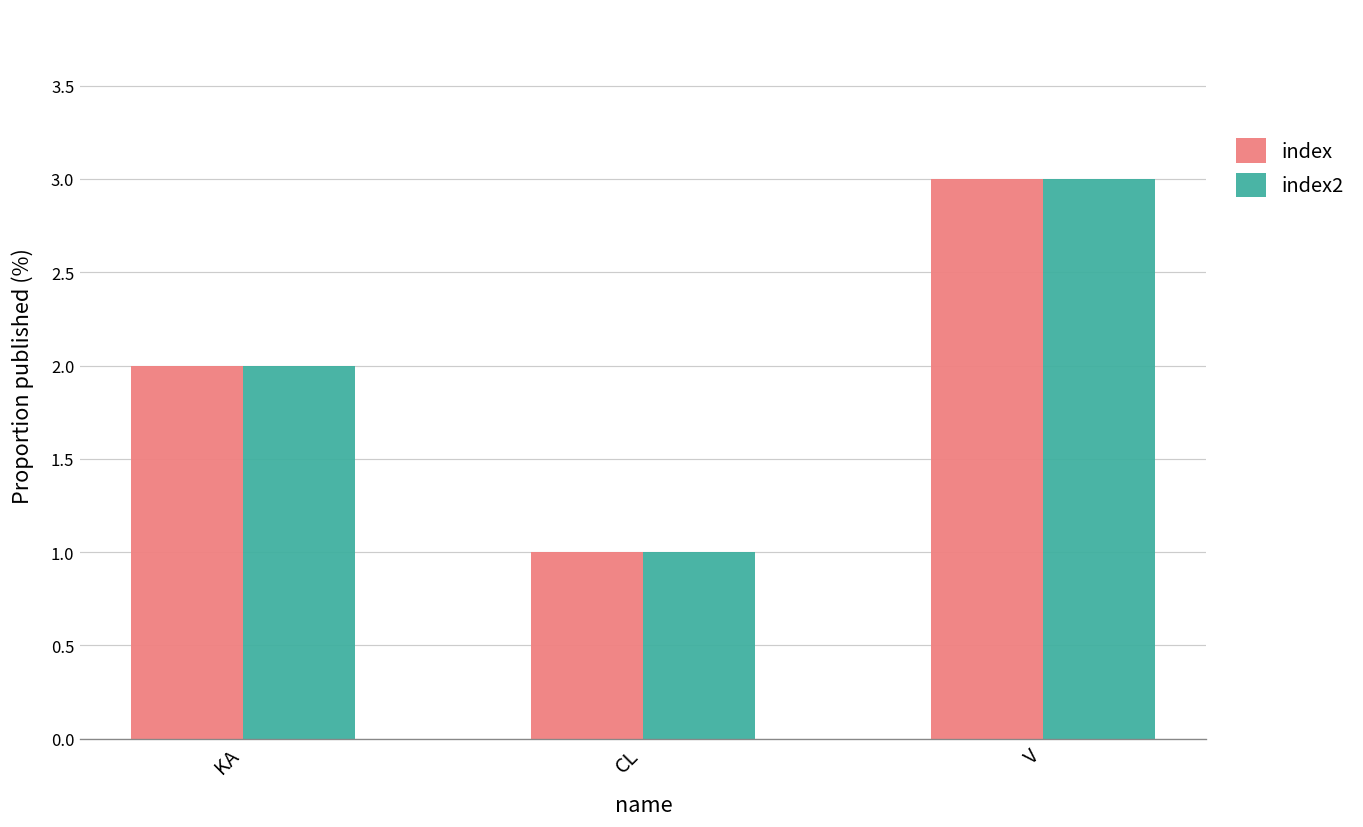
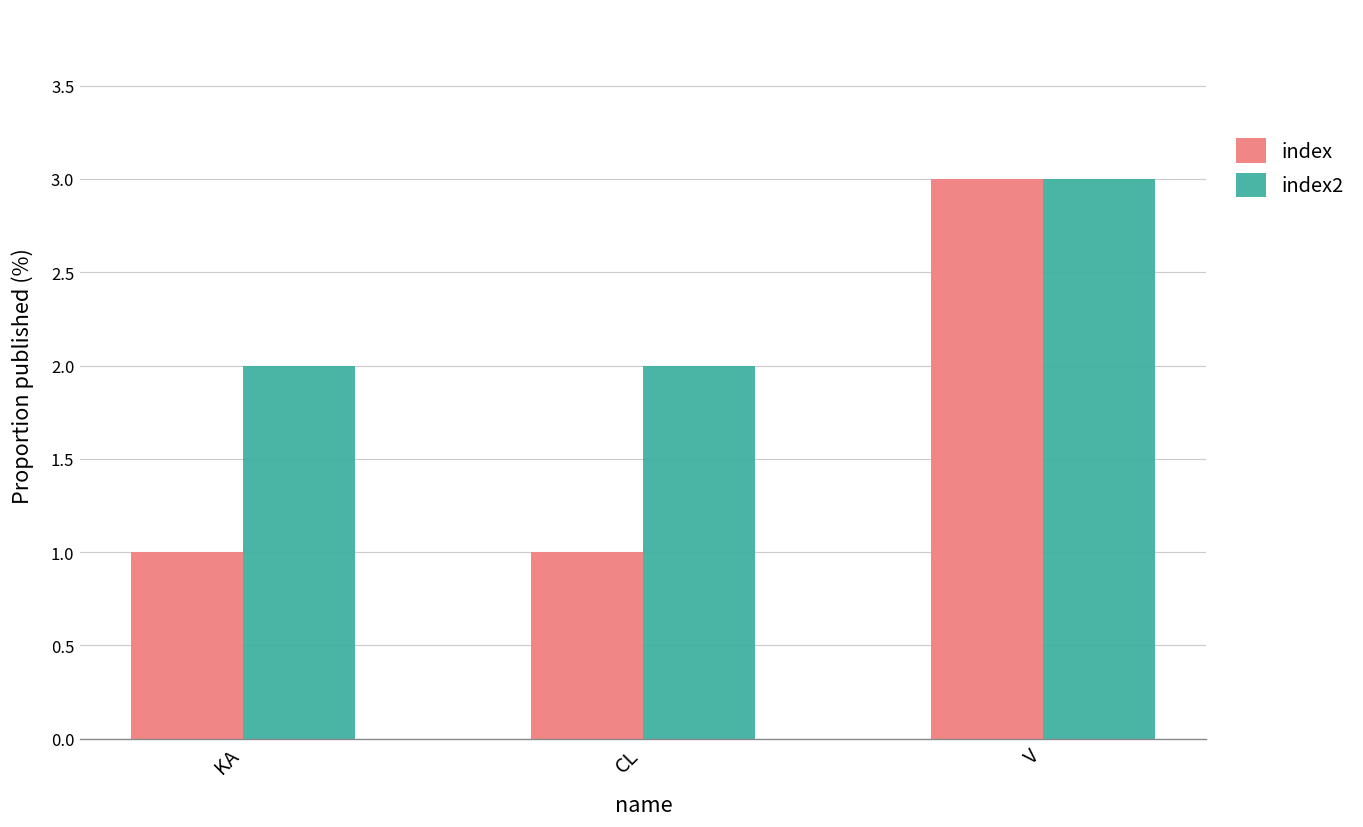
index, KA: 2 -> 1
index2, CL: 1 -> 2
